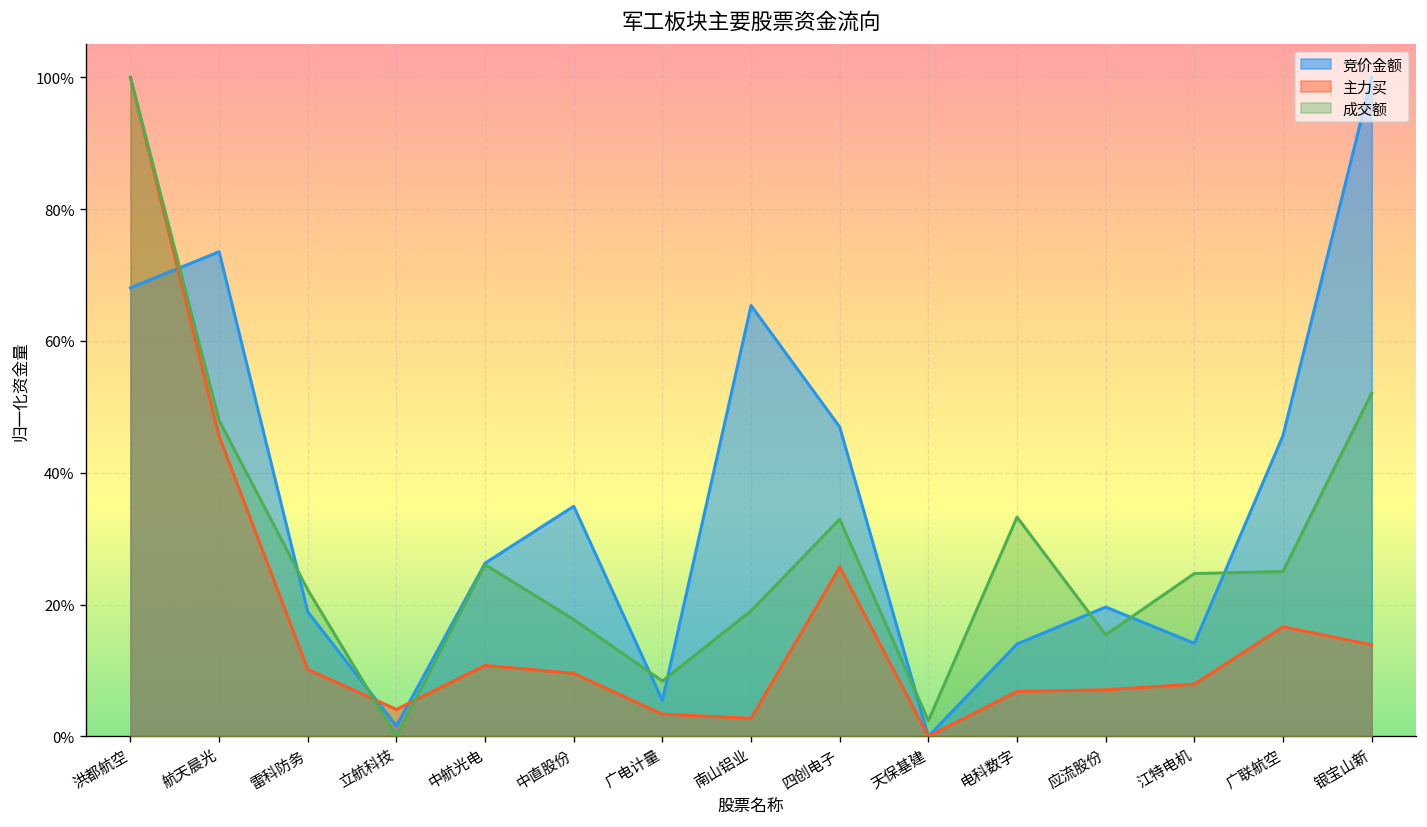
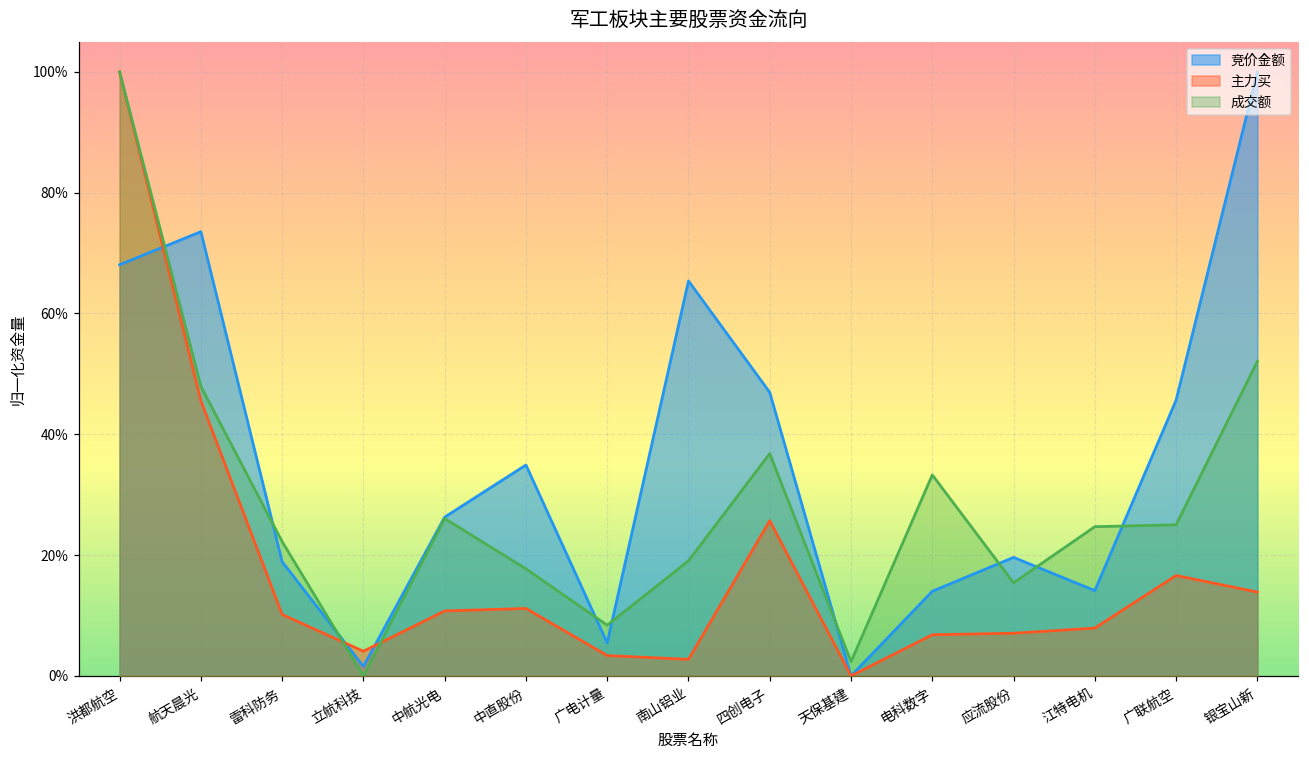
主力买, 中直股份: 10% -> 11%
成交额, 四创电子: 33% -> 37%
